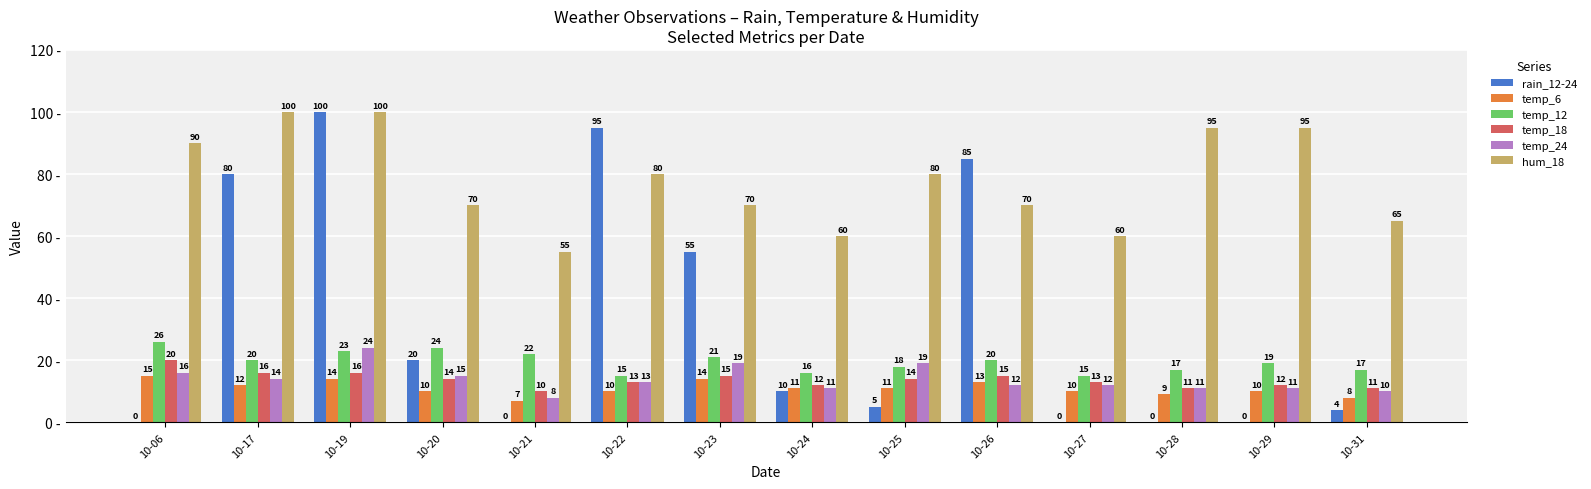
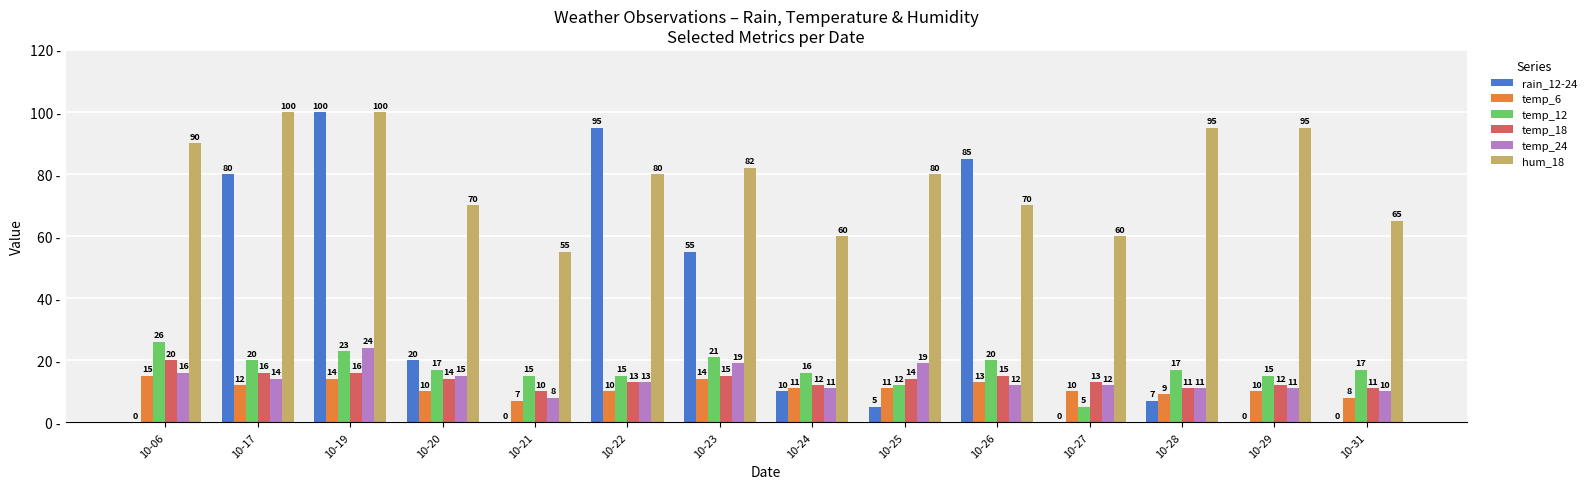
temp_12, 10-20: 24 -> 17
temp_12, 10-21: 22 -> 15
hum_18, 10-23: 70 -> 82
temp_12, 10-25: 18 -> 12
temp_12, 10-27: 15 -> 5
rain_12-24, 10-28: 0 -> 7
temp_12, 10-29: 19 -> 15
rain_12-24, 10-31: 4 -> 0
